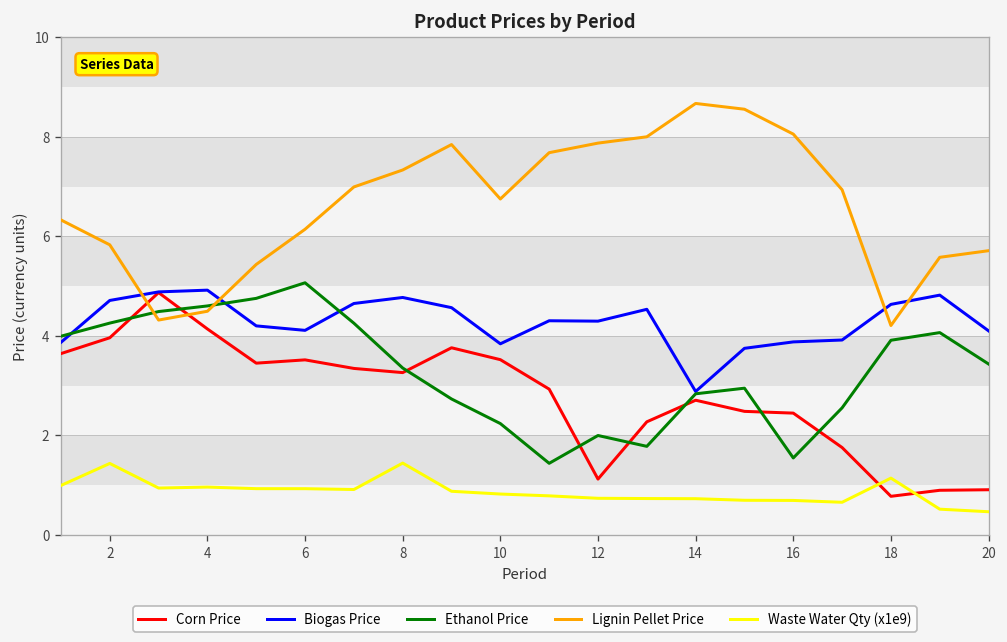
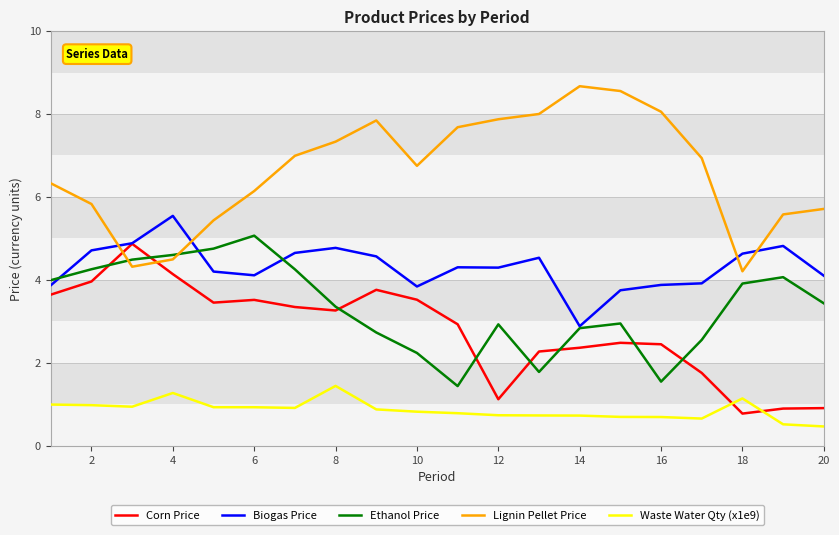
Waste Water Qty (x1e9), 2: 1.4 -> 1.0
Biogas Price, 4: 4.9 -> 5.5
Waste Water Qty (x1e9), 4: 1.0 -> 1.3
Ethanol Price, 12: 2.0 -> 2.9
Corn Price, 14: 2.7 -> 2.4
